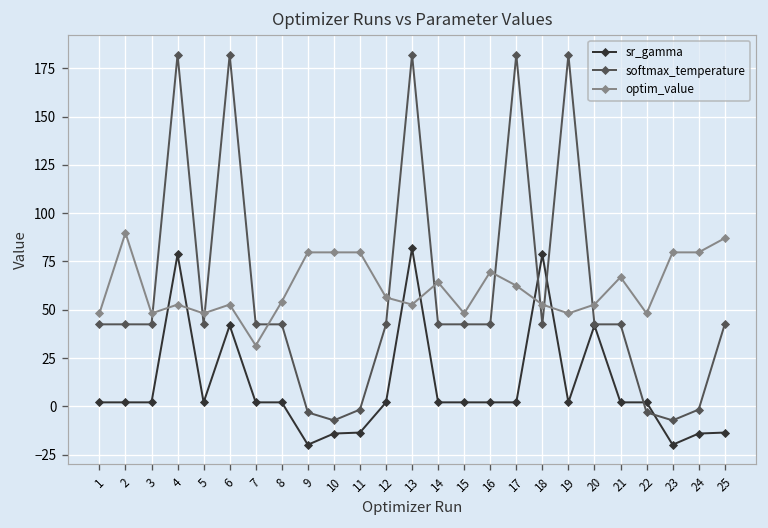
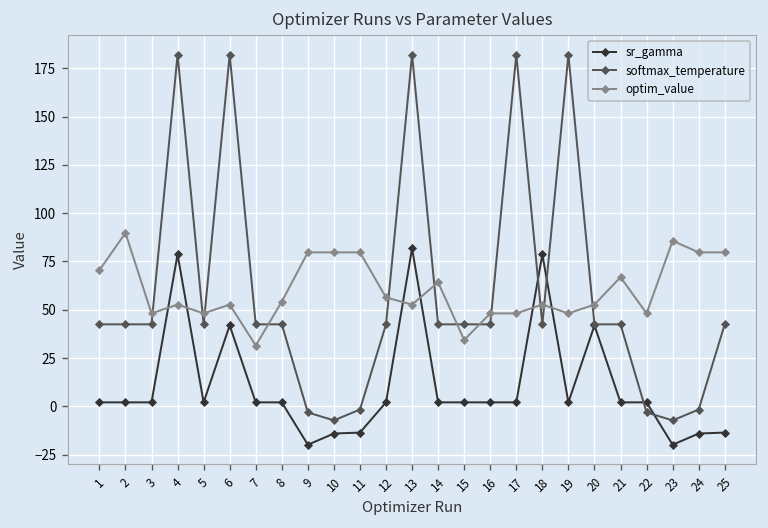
optim_value, 1: 48 -> 70
optim_value, 15: 48 -> 34
optim_value, 16: 70 -> 48
optim_value, 17: 62 -> 48
optim_value, 23: 80 -> 86
optim_value, 25: 87 -> 80
